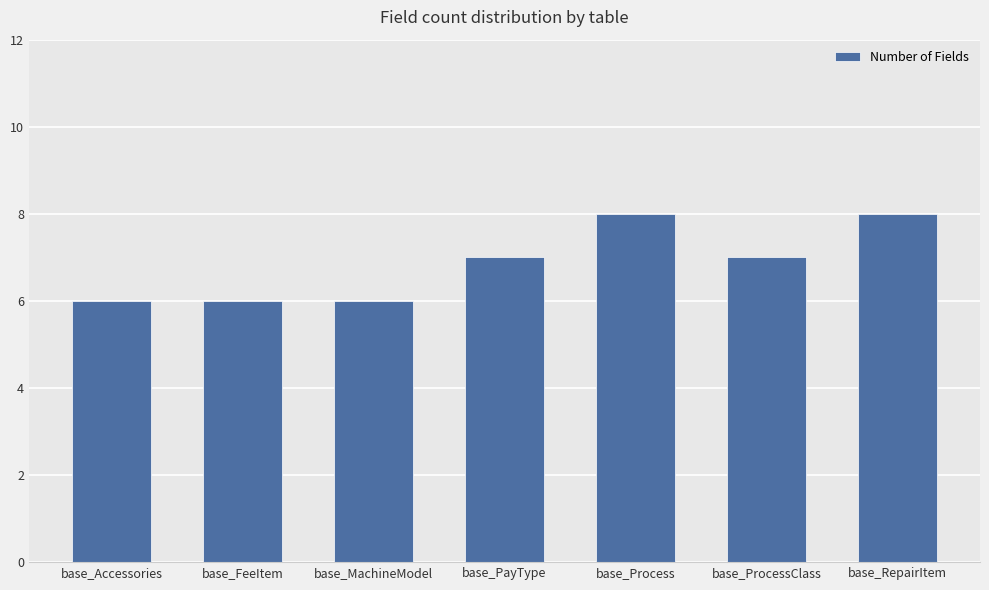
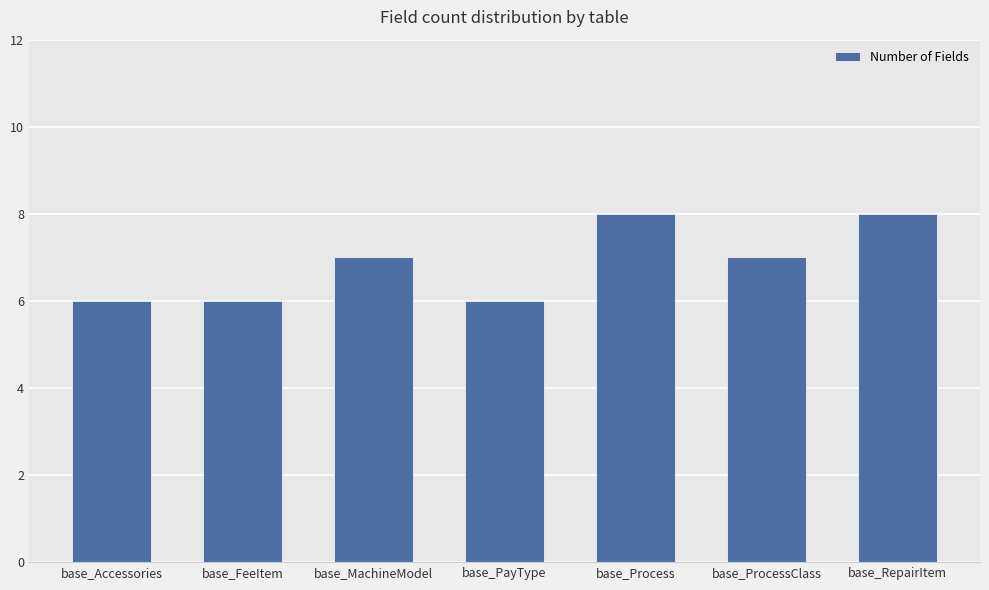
base_MachineModel: 6 -> 7
base_PayType: 7 -> 6
